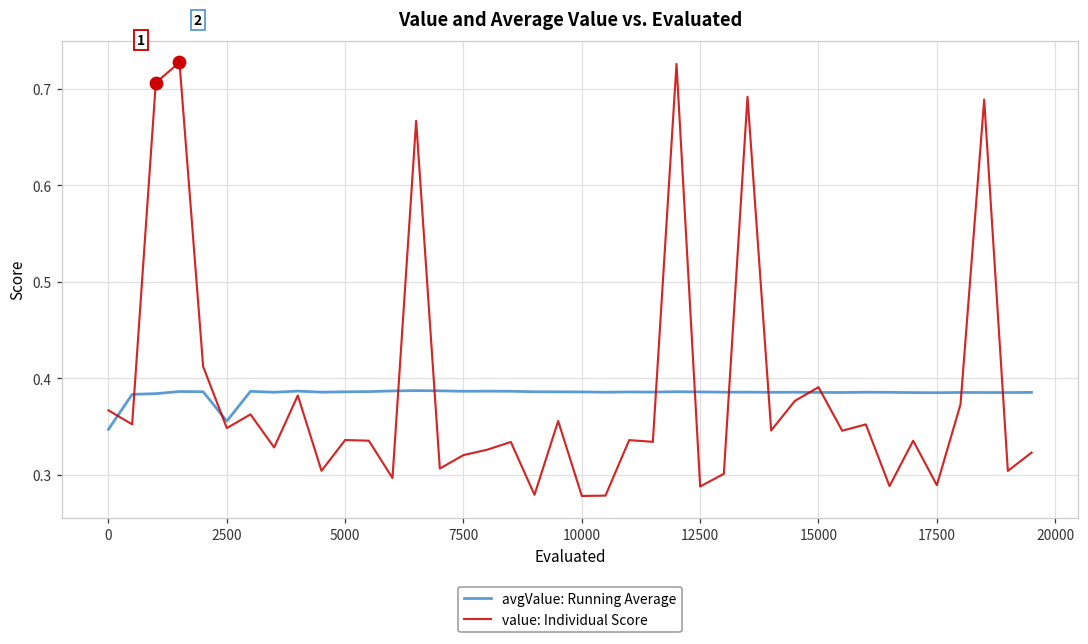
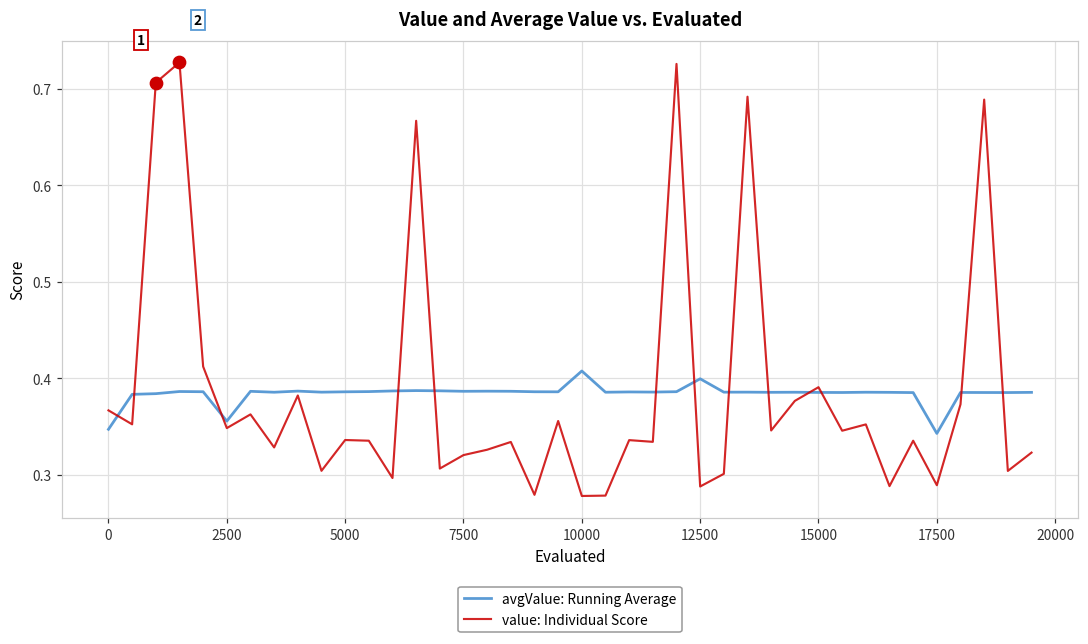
avgValue: Running Average, 10000: 0.39 -> 0.41
avgValue: Running Average, 12500: 0.39 -> 0.40
avgValue: Running Average, 17500: 0.39 -> 0.34
